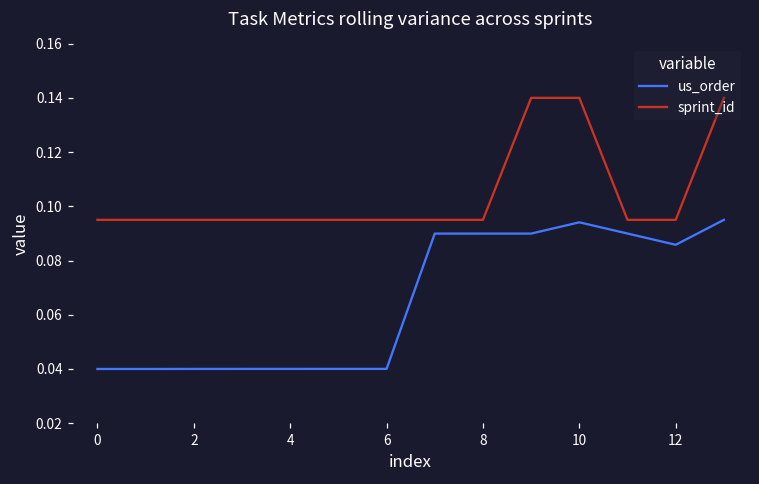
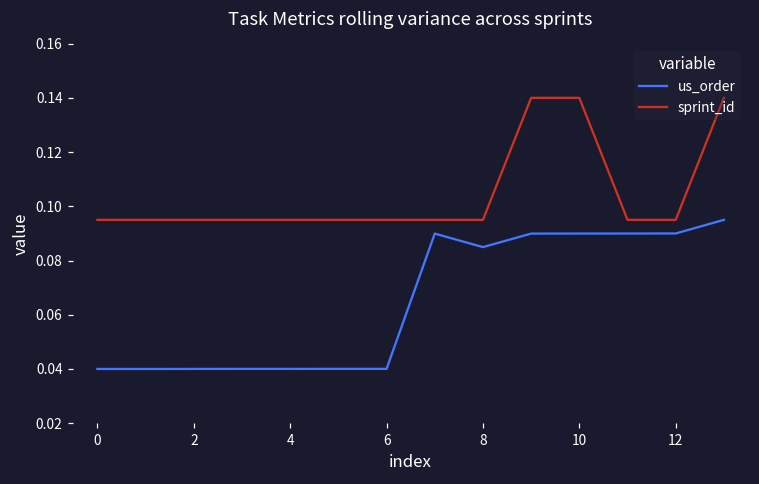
us_order, 8: 0.090 -> 0.085
us_order, 10: 0.094 -> 0.090
us_order, 12: 0.086 -> 0.090
